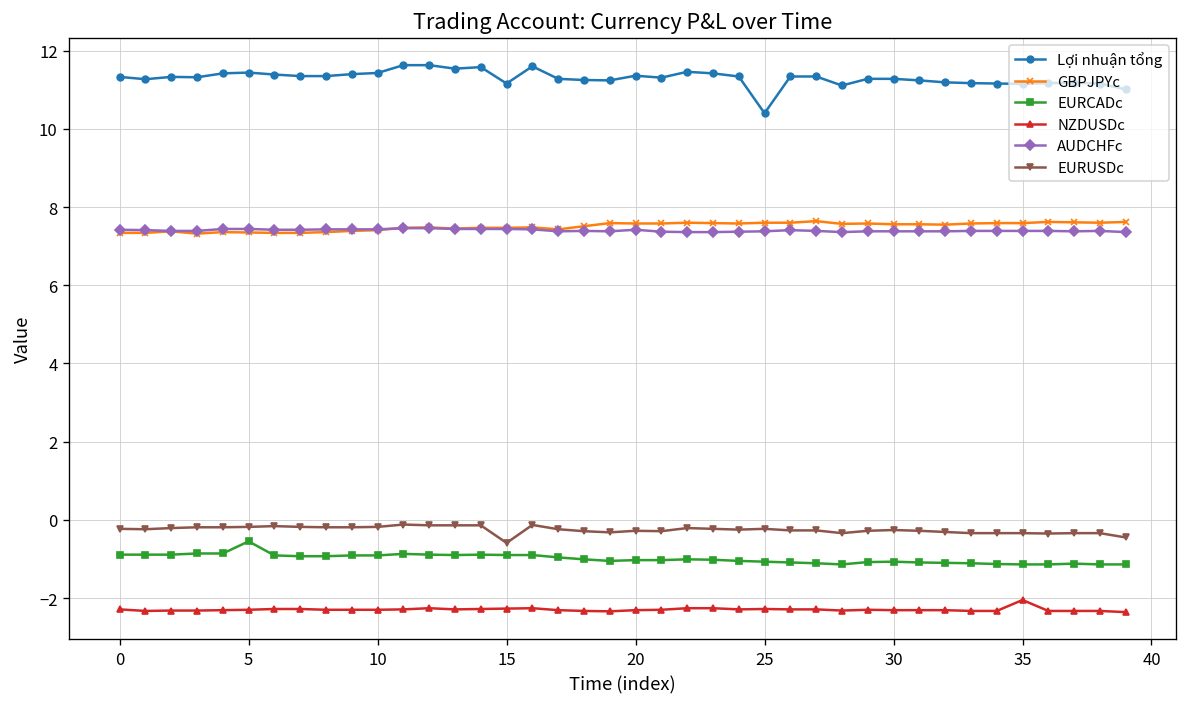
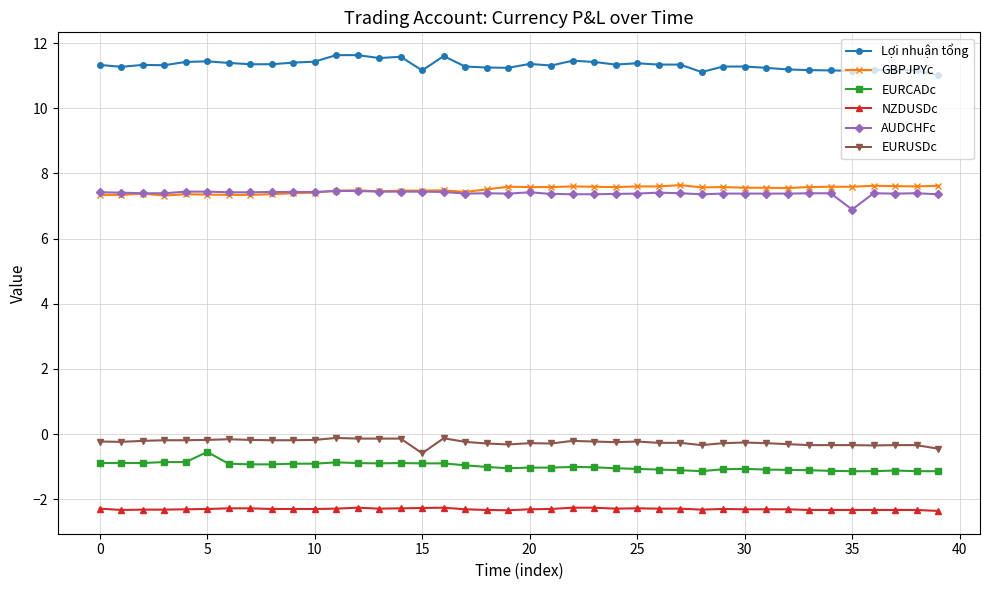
Lợi nhuận tổng, 25: 10.4 -> 11.4
NZDUSDc, 35: -2.1 -> -2.3
AUDCHFc, 35: 7.4 -> 6.9
